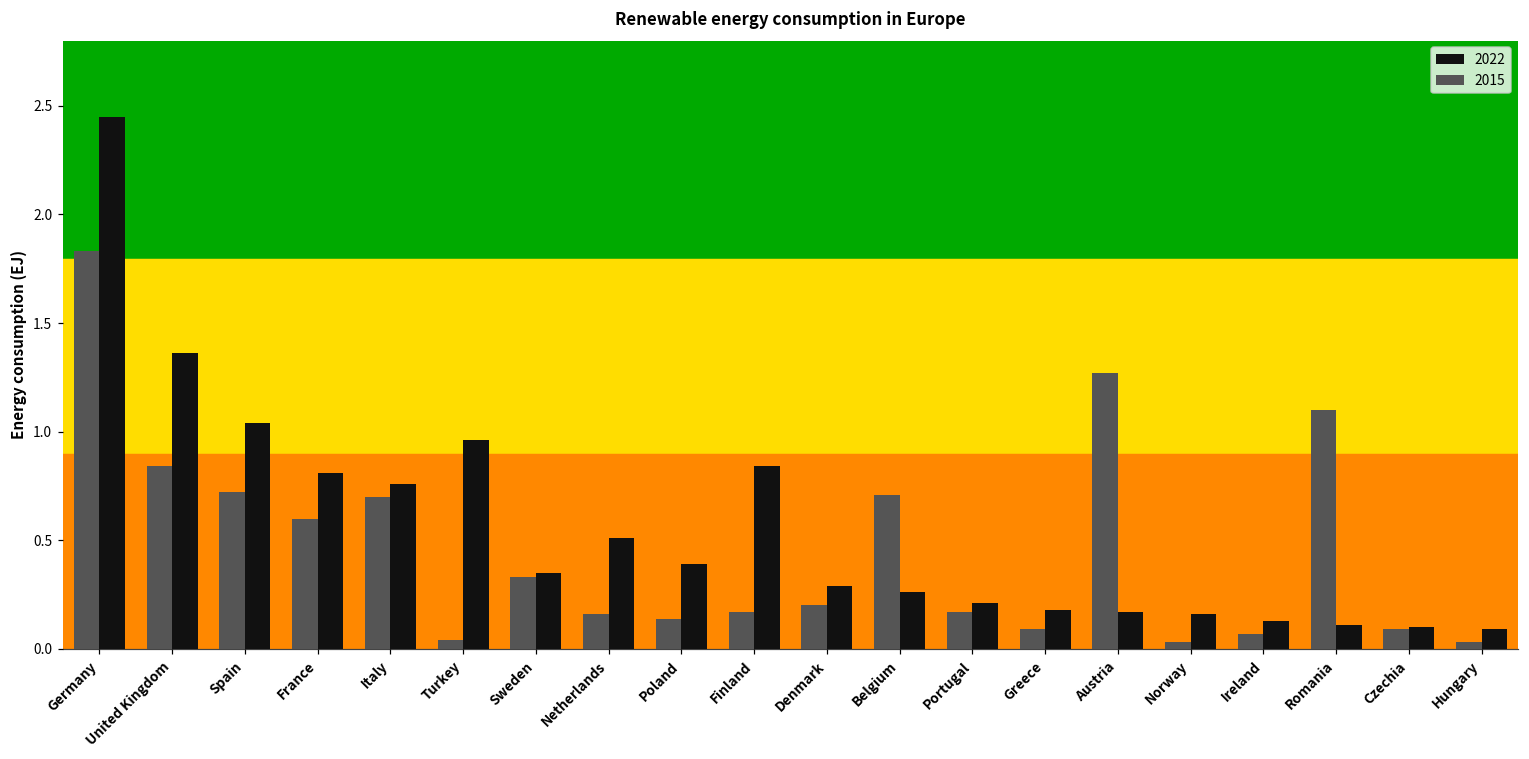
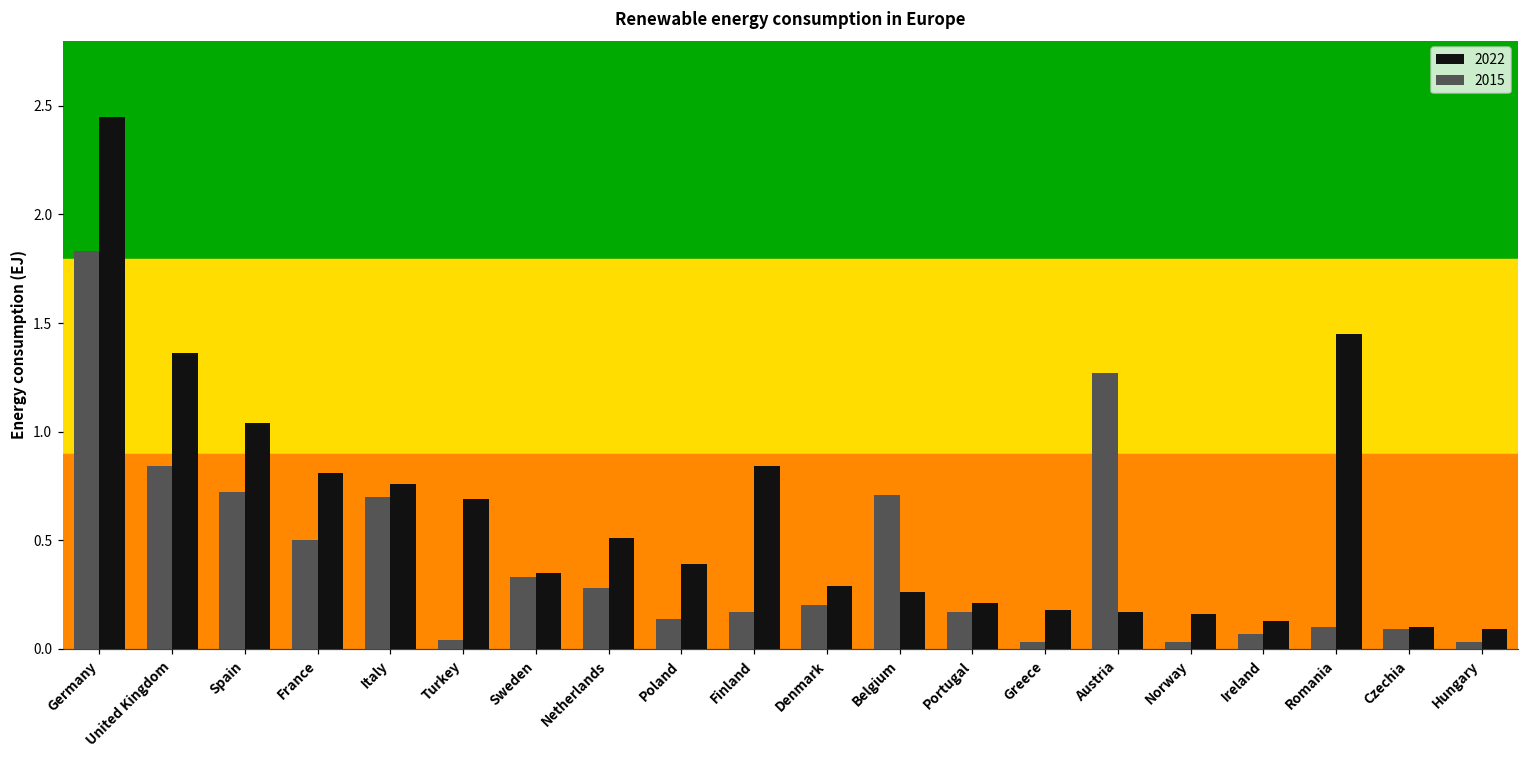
2015, France: 0.6 -> 0.5
2022, Turkey: 0.96 -> 0.69
2015, Netherlands: 0.16 -> 0.28
2015, Greece: 0.09 -> 0.03
2015, Romania: 1.1 -> 0.1
2022, Romania: 0.11 -> 1.45
